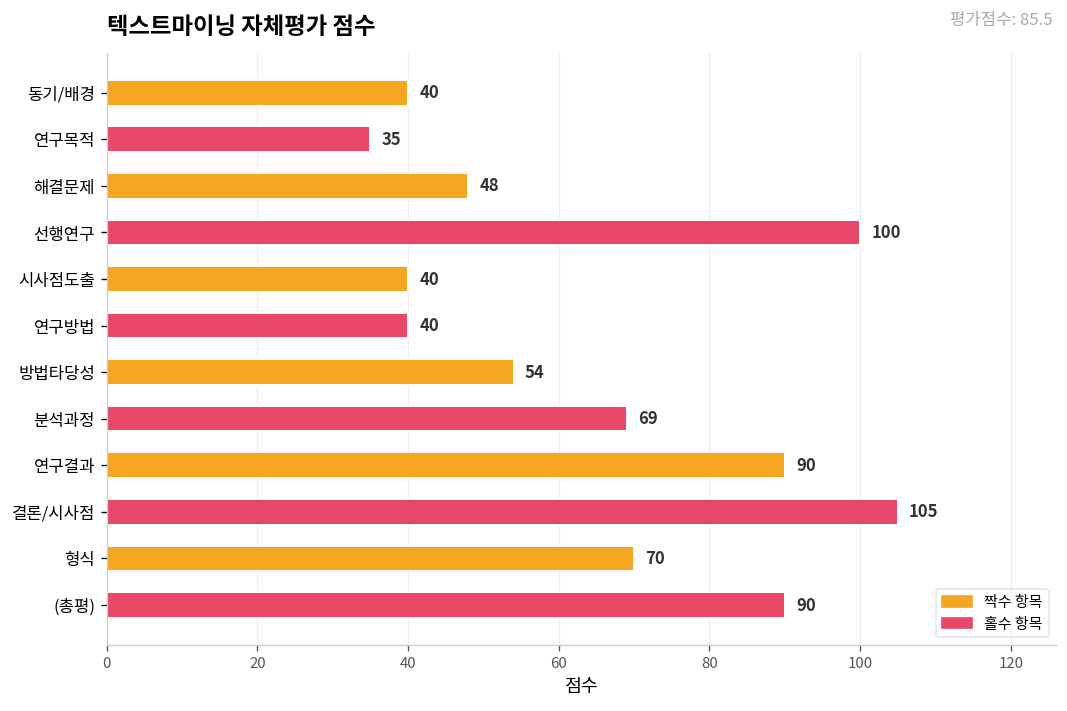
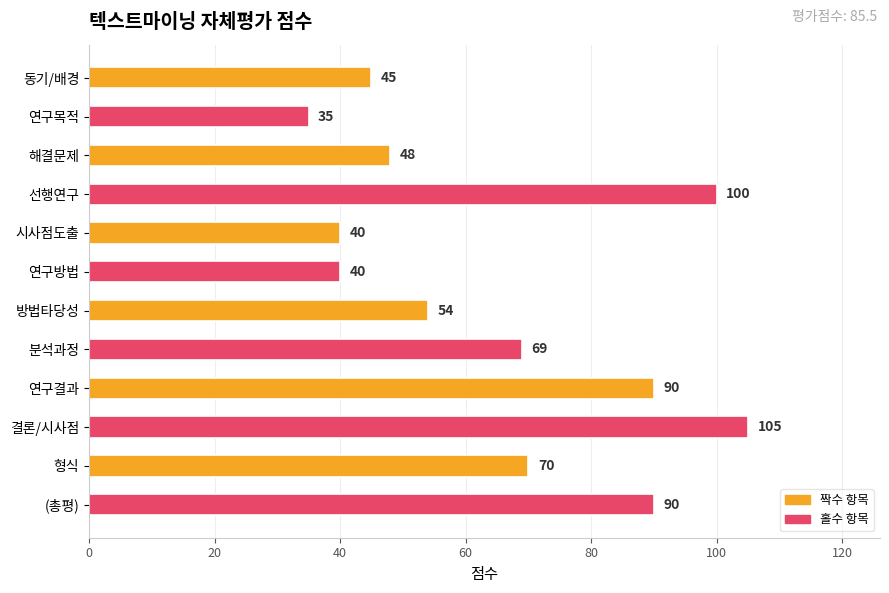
동기/배경: 40 -> 45
